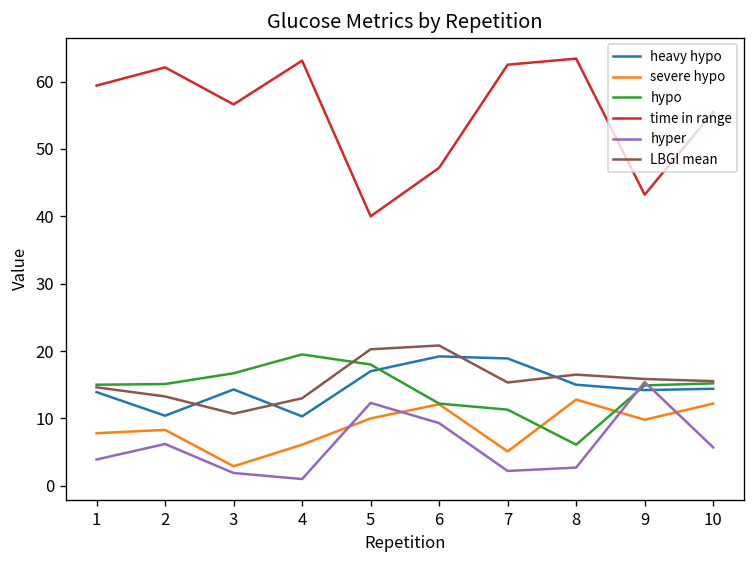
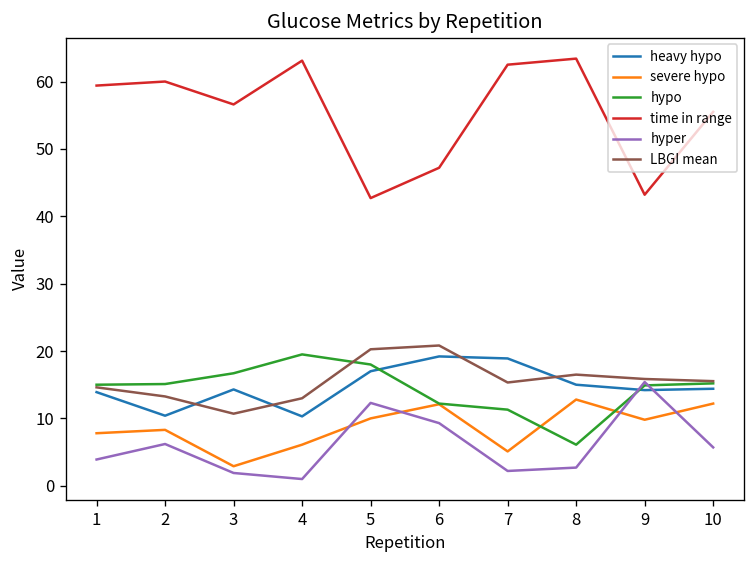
time in range, 2: 62 -> 60
time in range, 5: 40 -> 43
